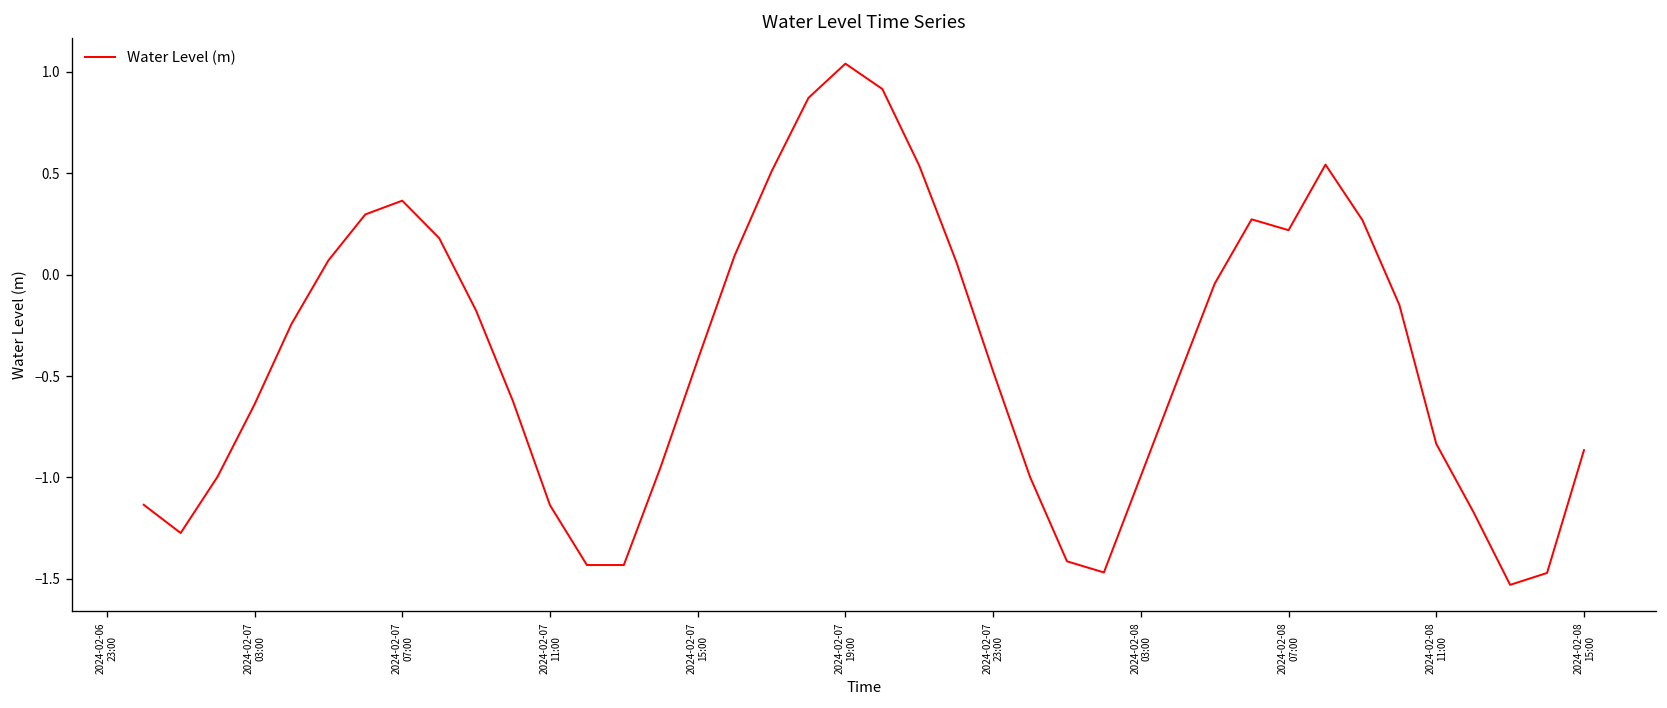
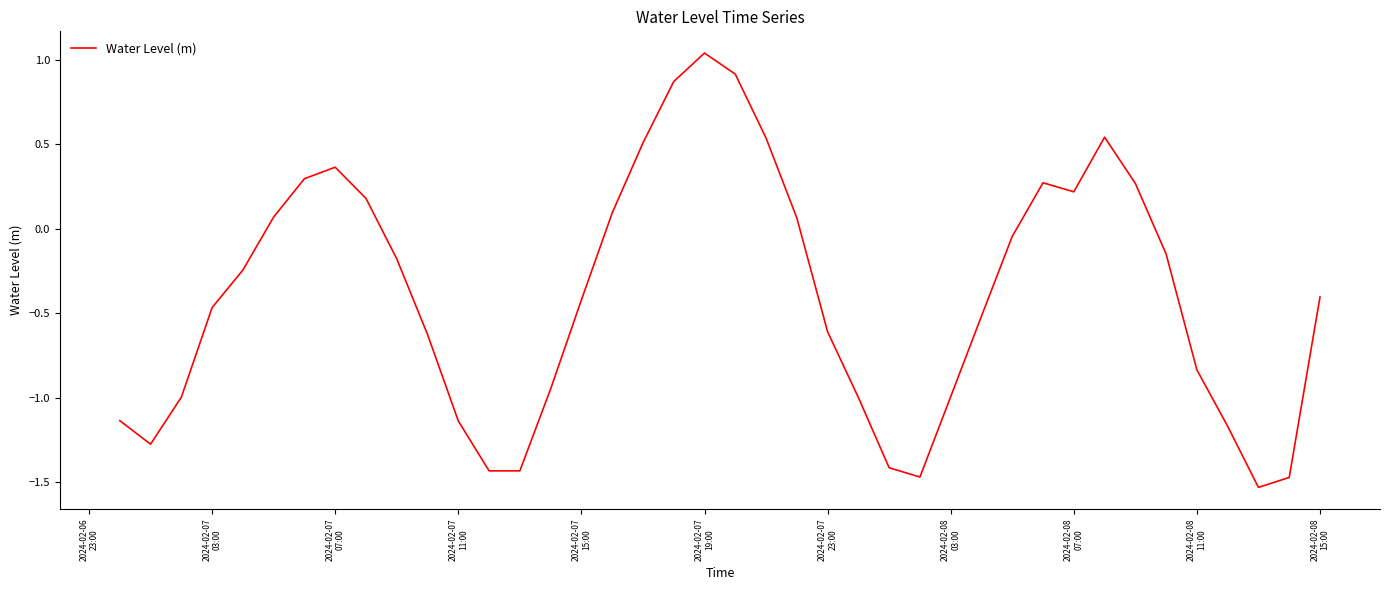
2024-02-07 03:00: -0.64 -> -0.47
2024-02-07 23:00: -0.48 -> -0.61
2024-02-08 15:00: -0.87 -> -0.40
